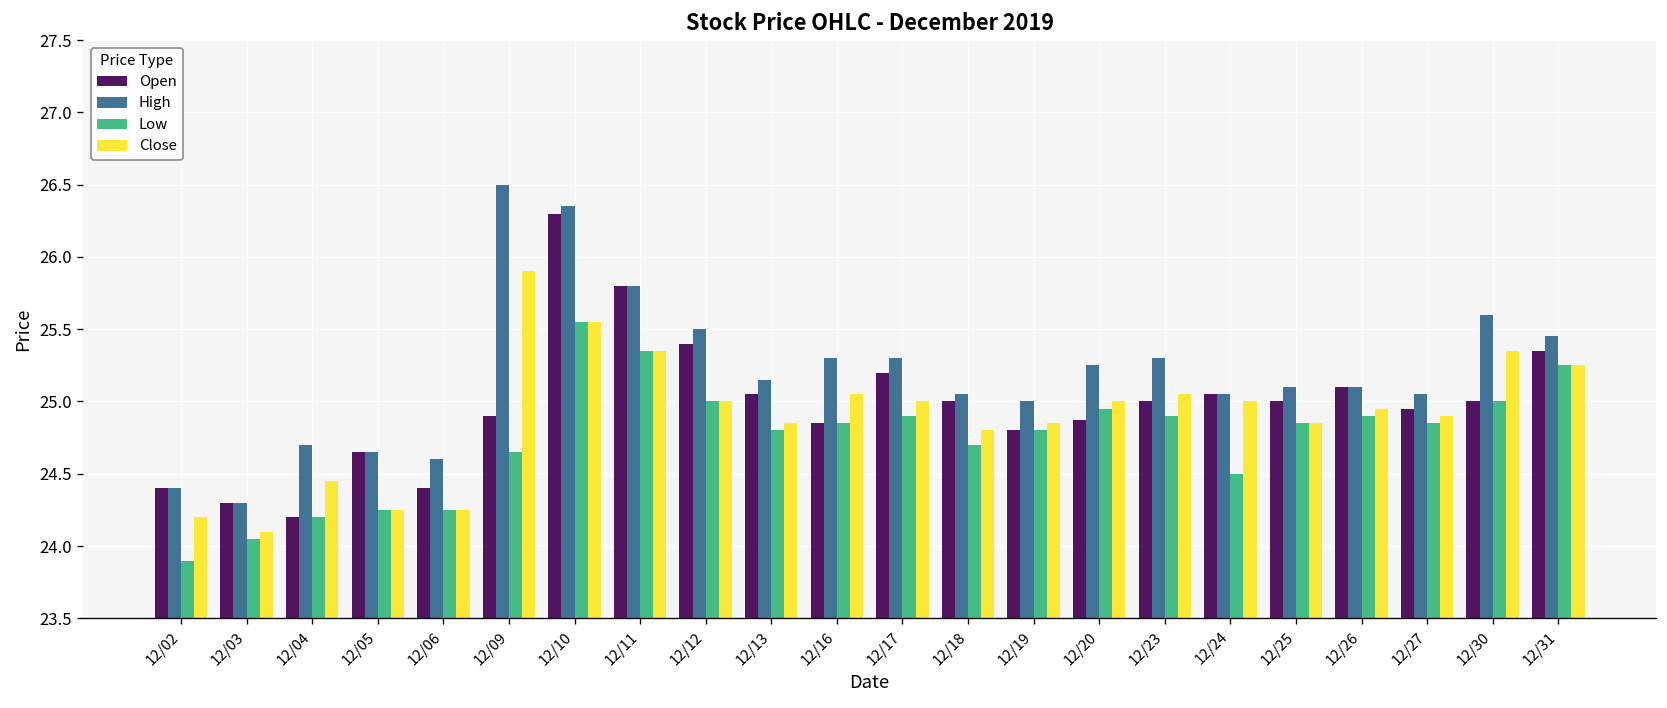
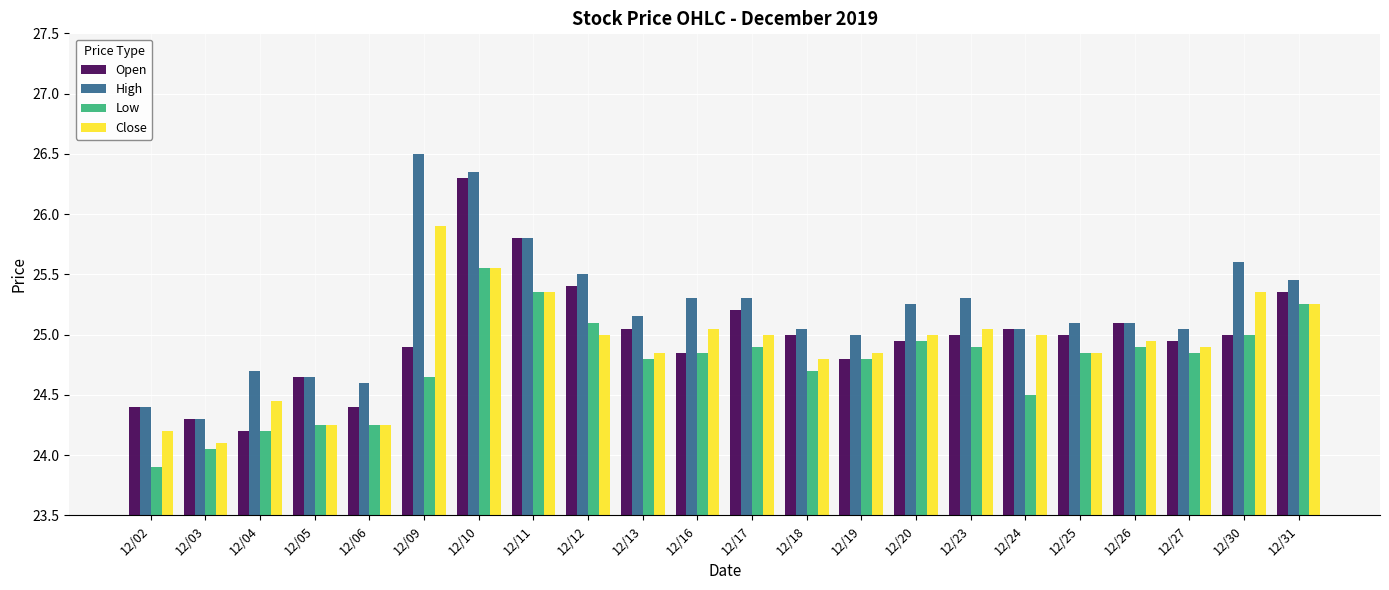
Low, 12/12: 25.0 -> 25.1
Open, 12/20: 24.87 -> 24.95
